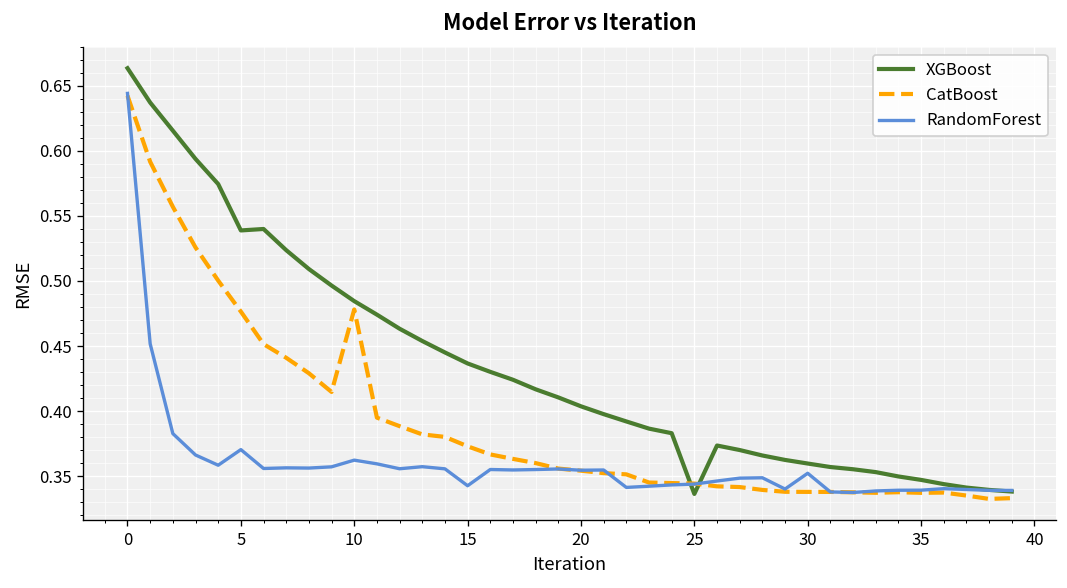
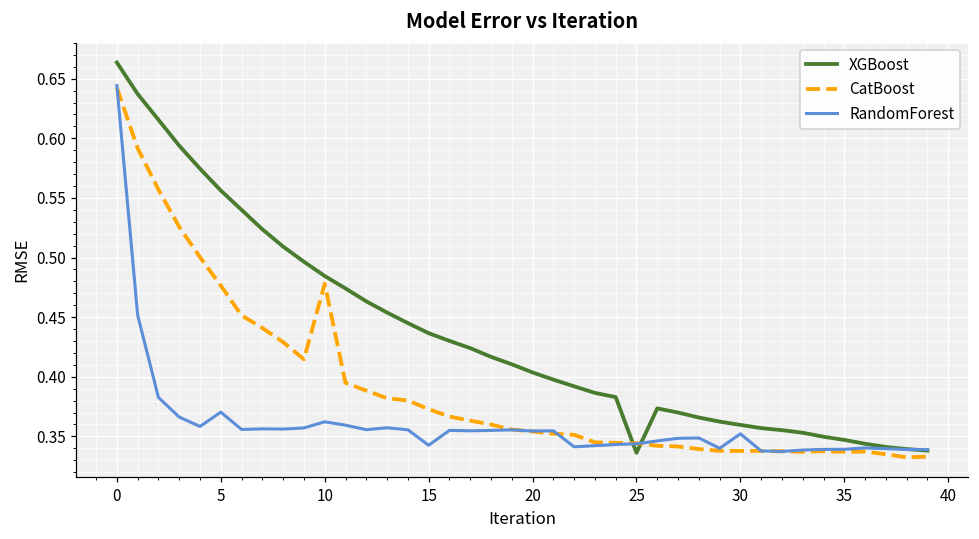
XGBoost, 5: 0.539 -> 0.556
